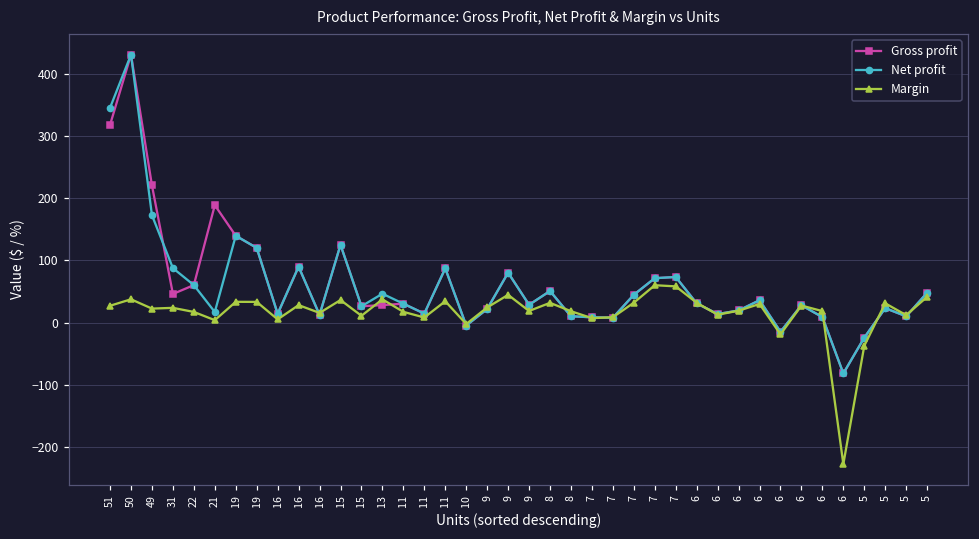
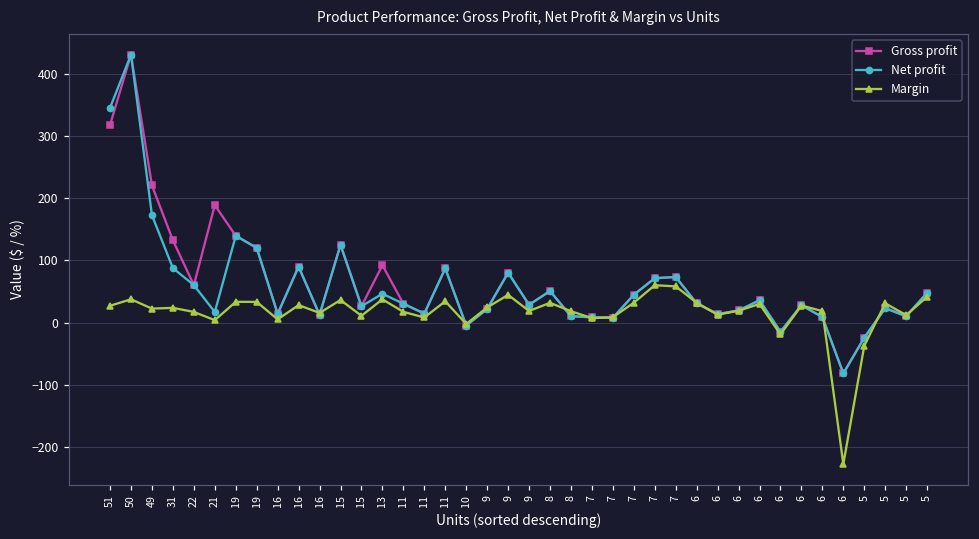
Gross profit, 31: 50 -> 130
Gross profit, 13: 30 -> 90
